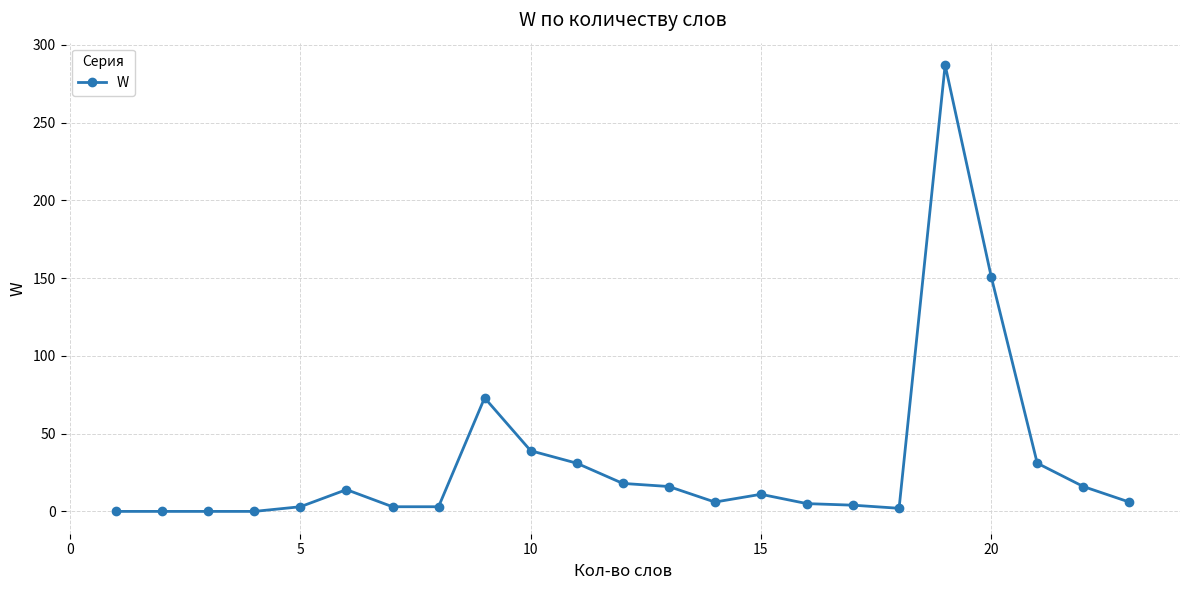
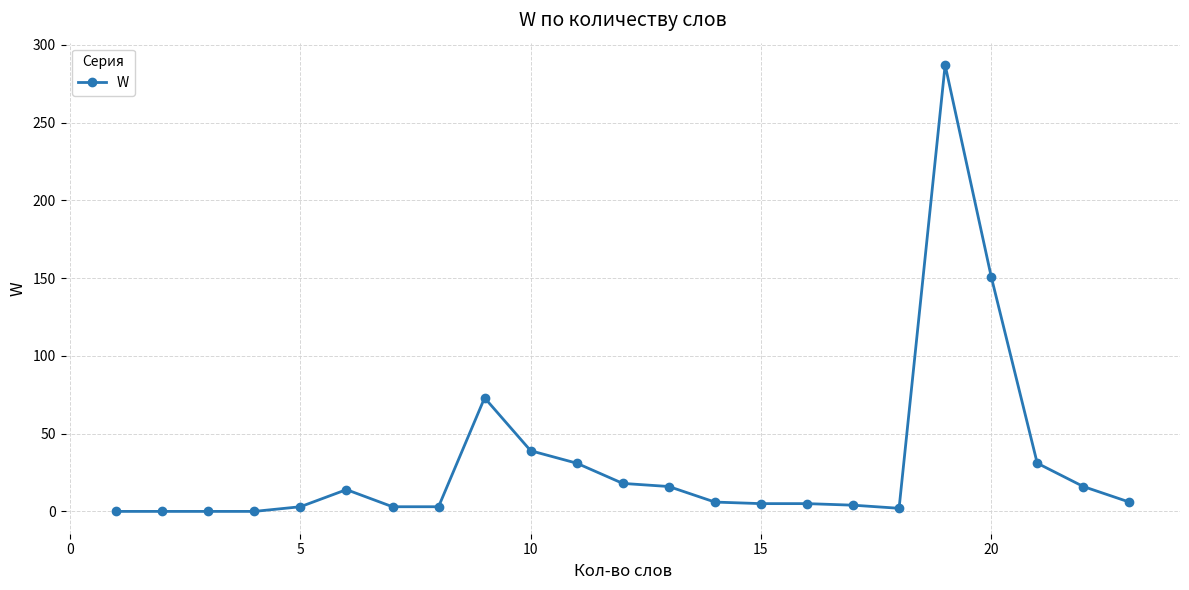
15: 11 -> 5
